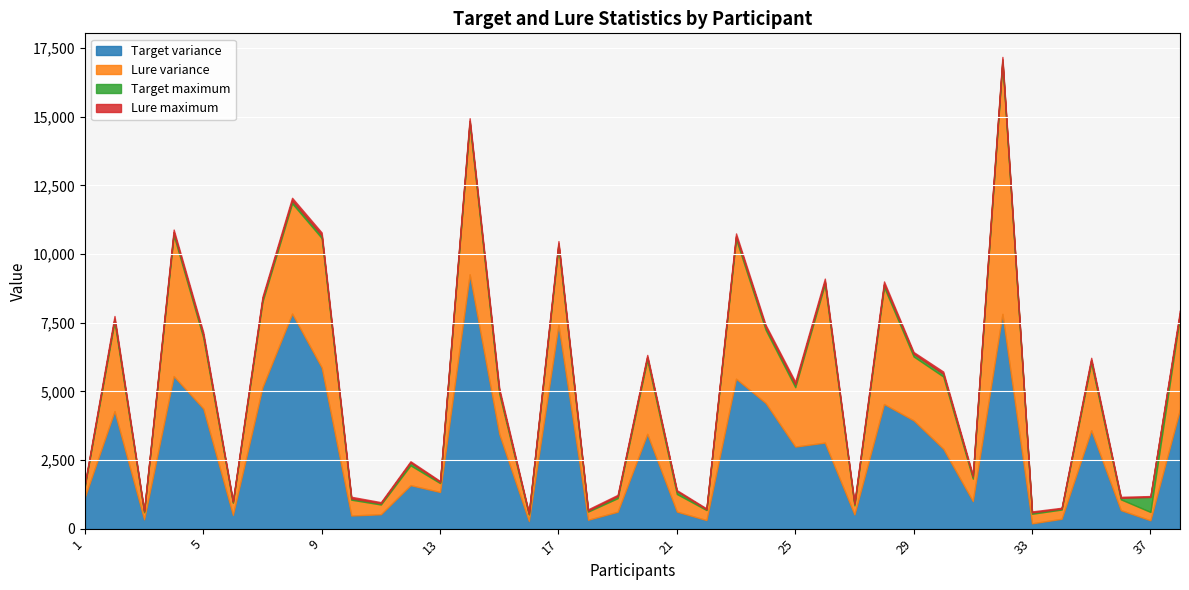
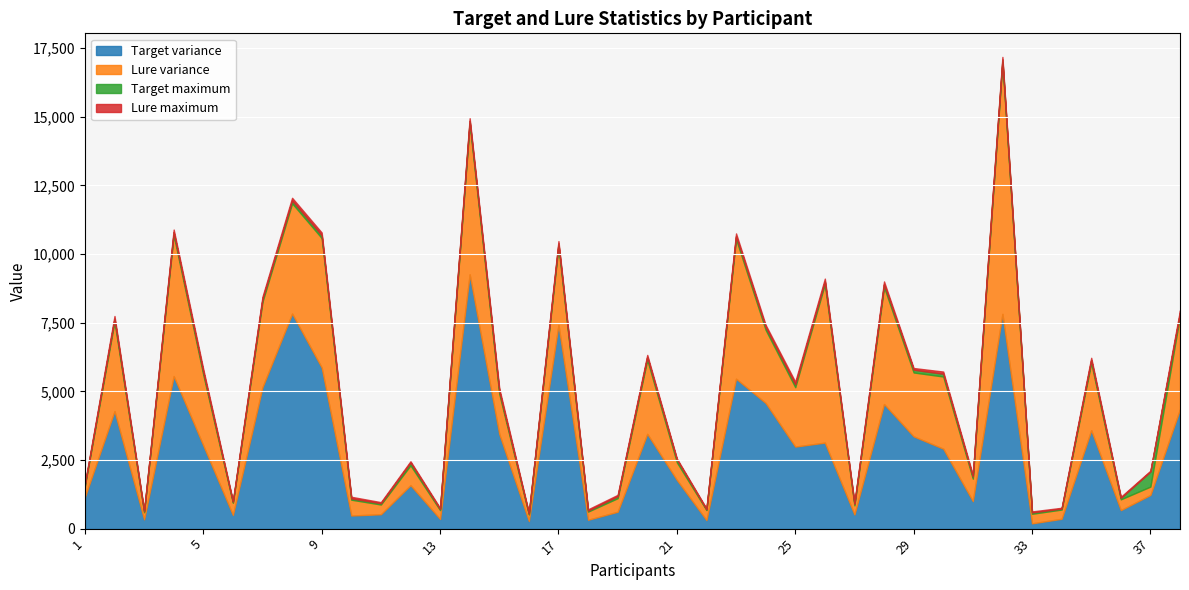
Target variance, 5: 4,400 -> 3,000
Target variance, 13: 1,300 -> 400
Target variance, 21: 600 -> 1,800
Target variance, 29: 3,900 -> 3,400
Target variance, 37: 300 -> 1,200
